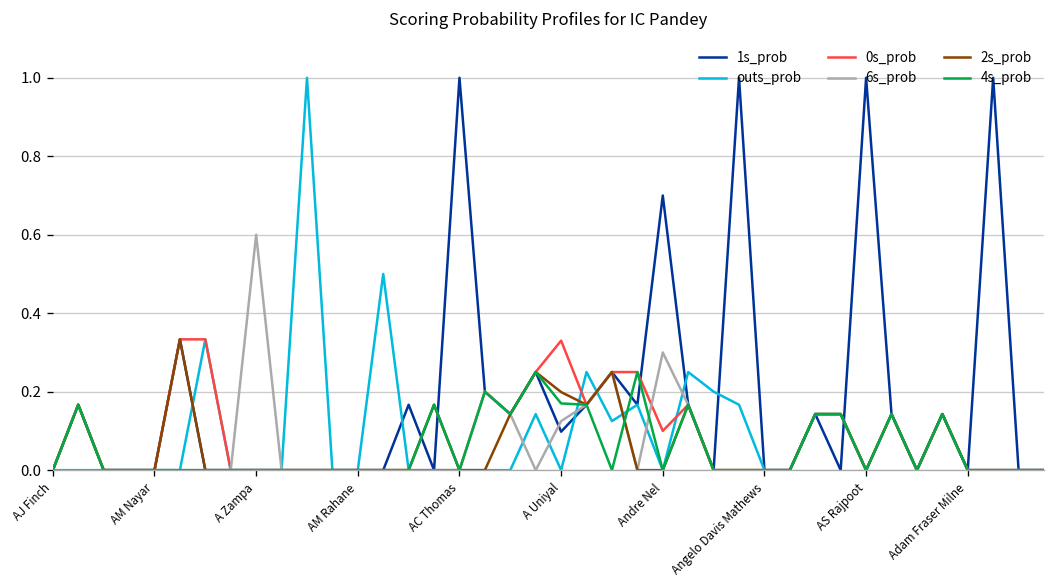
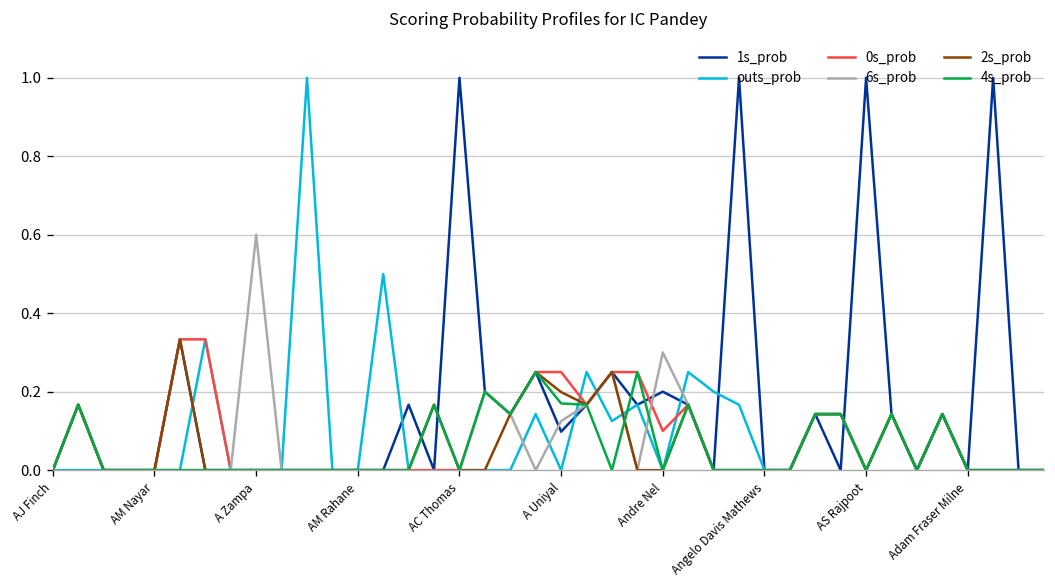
0s_prob, A Uniyal: 0.33 -> 0.25
1s_prob, Andre Nel: 0.7 -> 0.2
